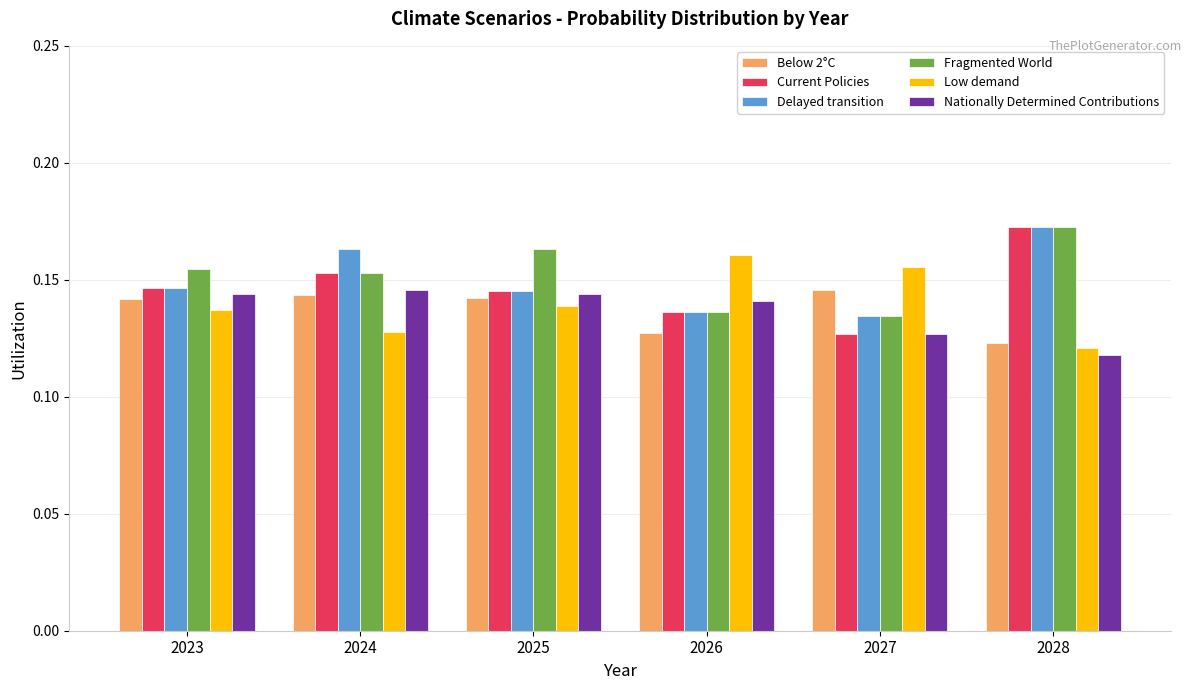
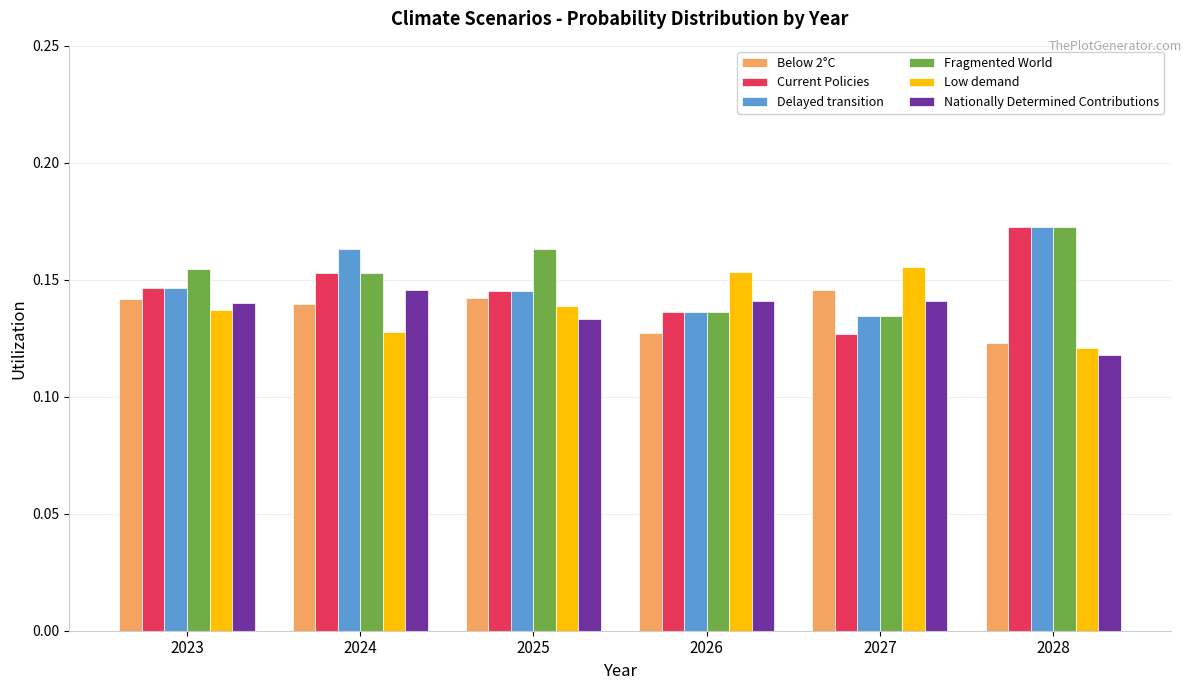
Nationally Determined Contributions, 2023: 0.144 -> 0.140
Below 2°C, 2024: 0.143 -> 0.140
Nationally Determined Contributions, 2025: 0.144 -> 0.133
Low demand, 2026: 0.160 -> 0.153
Nationally Determined Contributions, 2027: 0.127 -> 0.141
